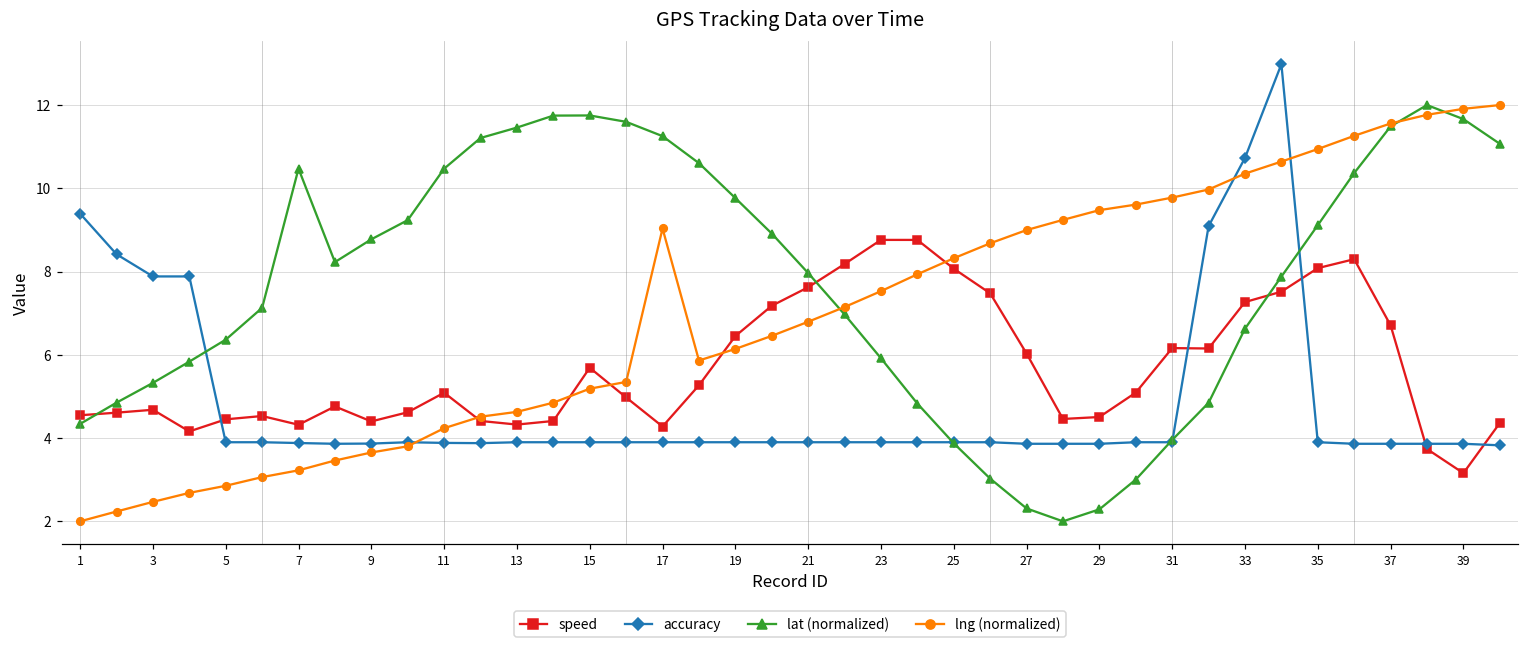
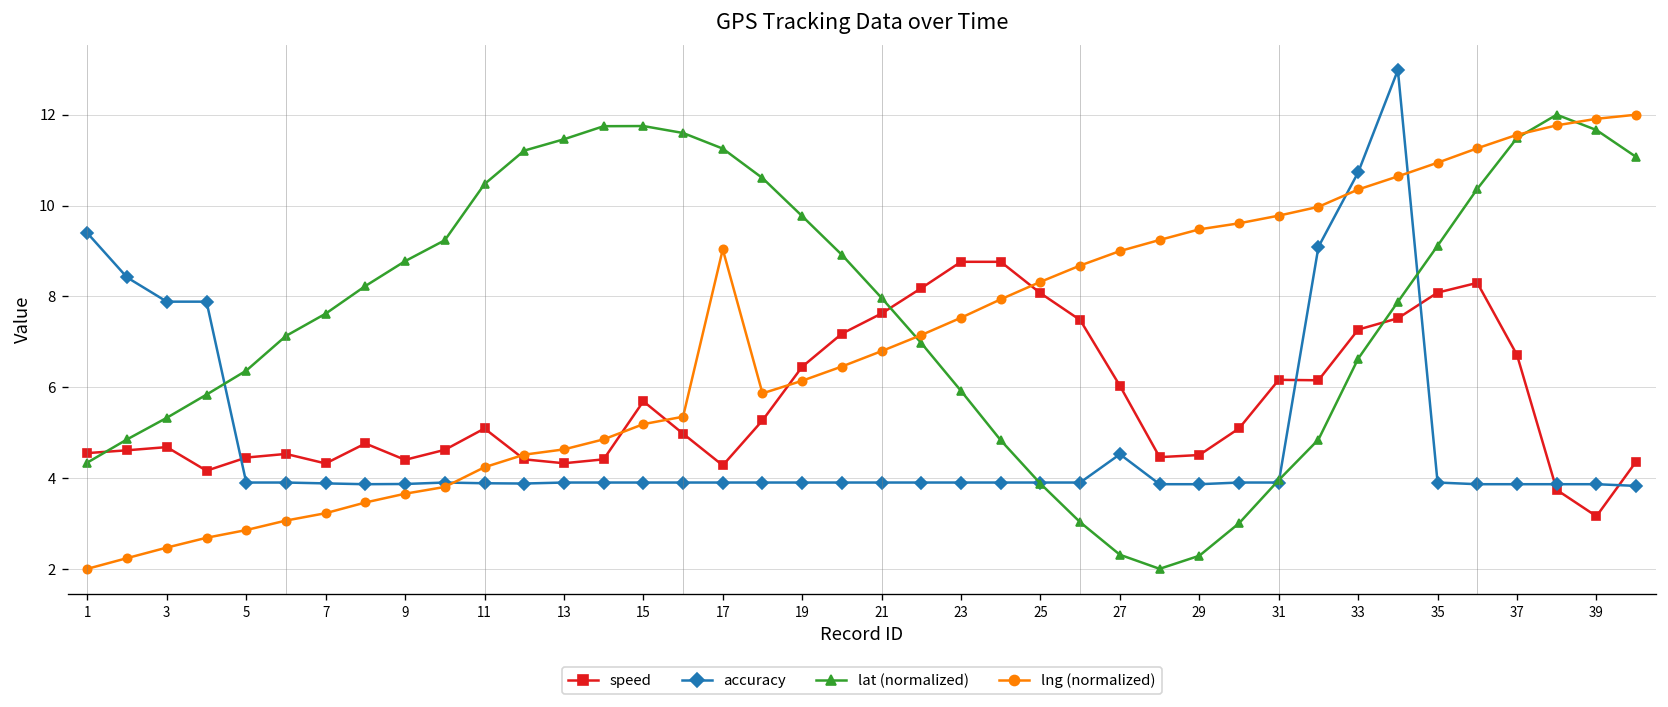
lat (normalized), 7: 10.5 -> 7.6
accuracy, 27: 3.9 -> 4.5
